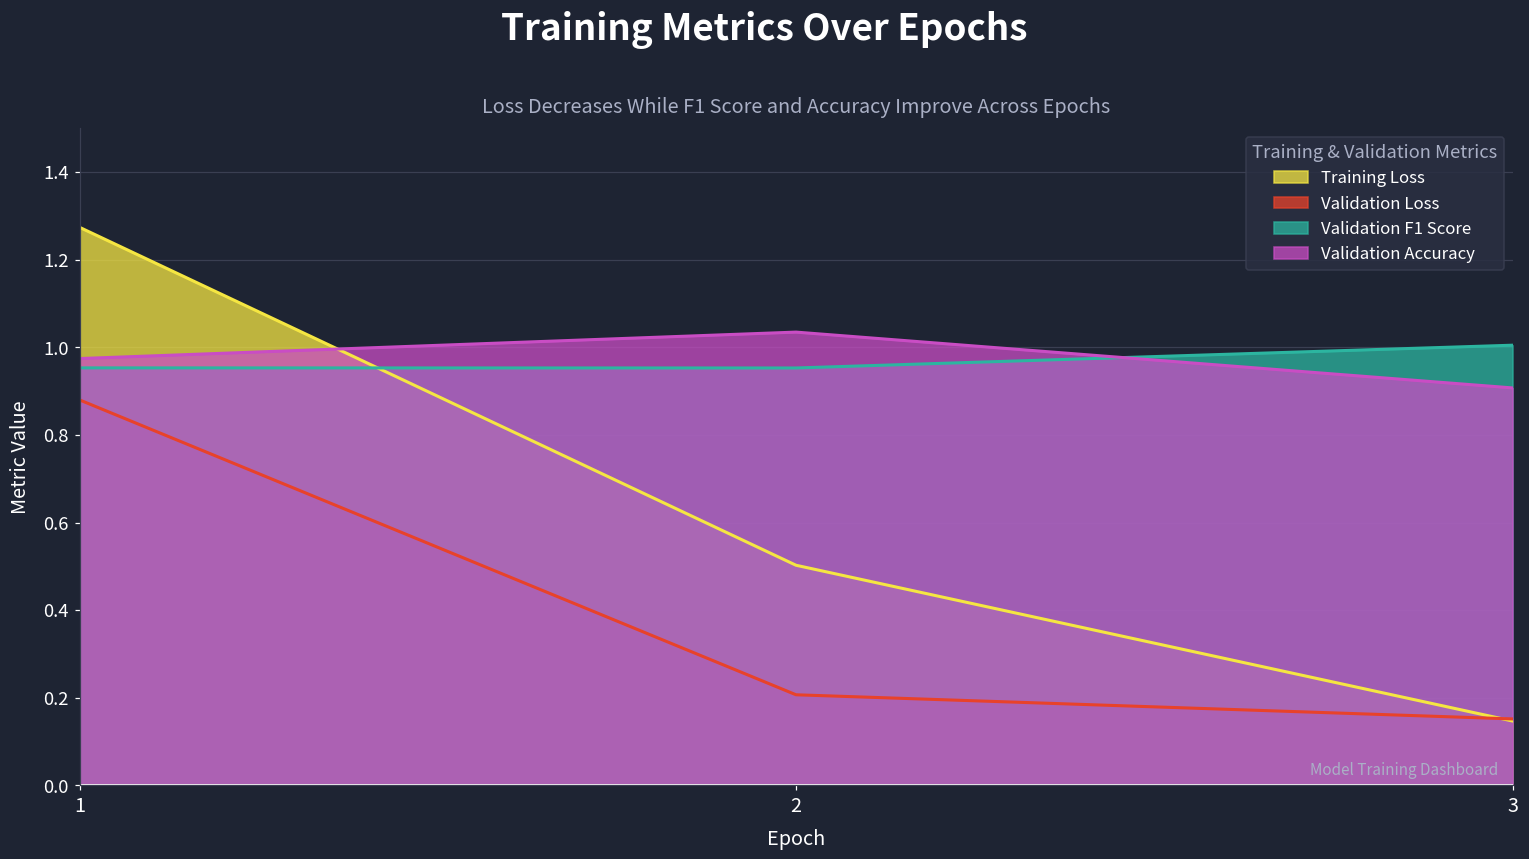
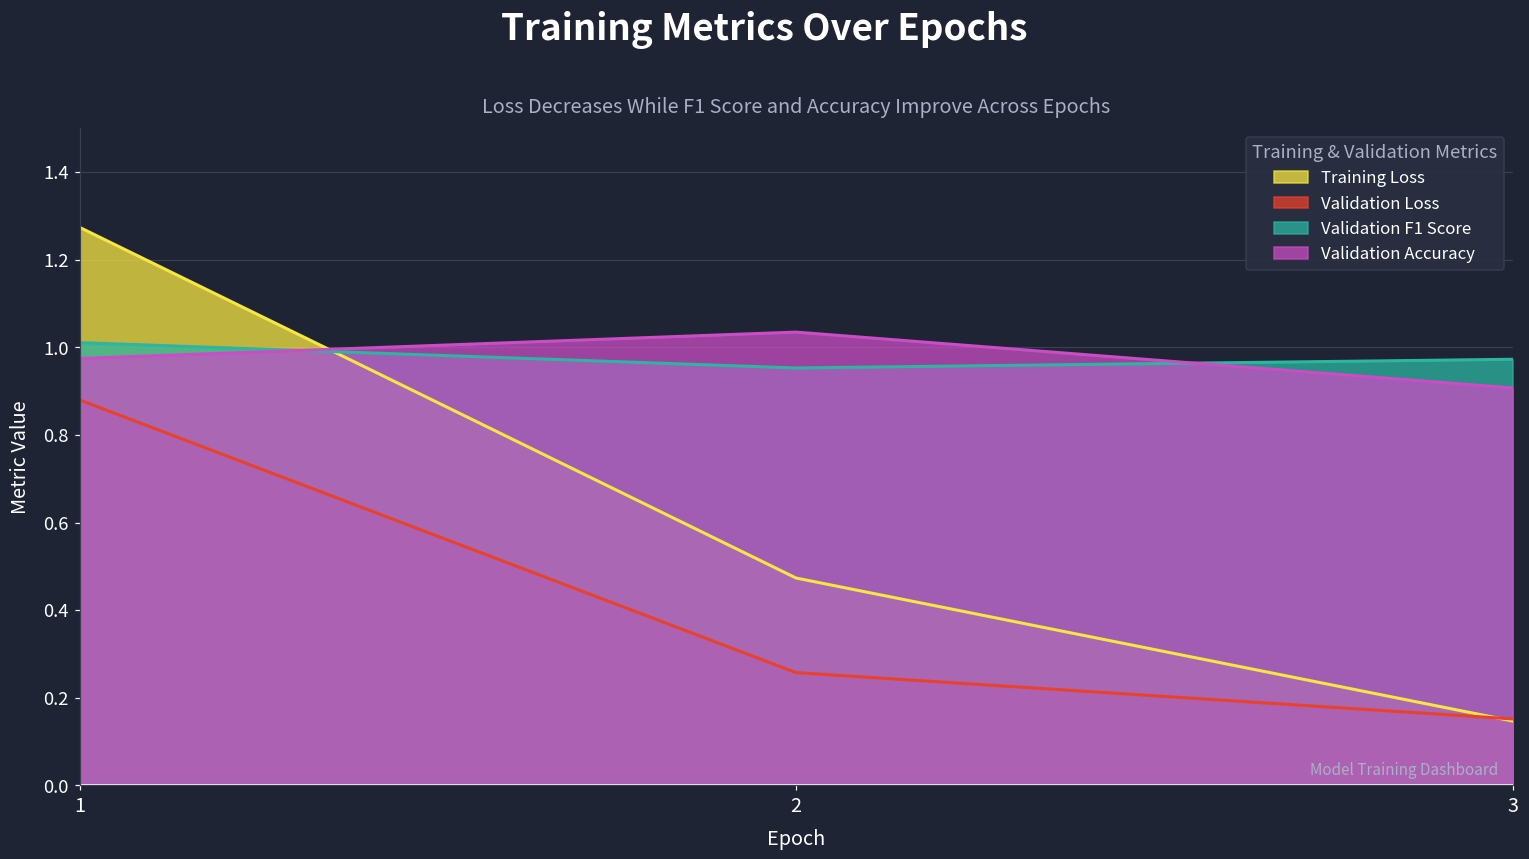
Validation F1 Score, 1: 0.95 -> 1.01
Training Loss, 2: 0.50 -> 0.47
Validation Loss, 2: 0.21 -> 0.26
Validation F1 Score, 3: 1.01 -> 0.97
